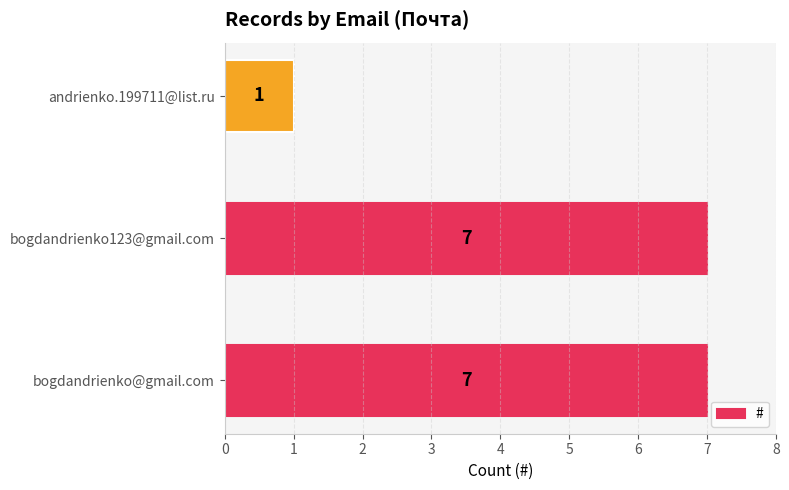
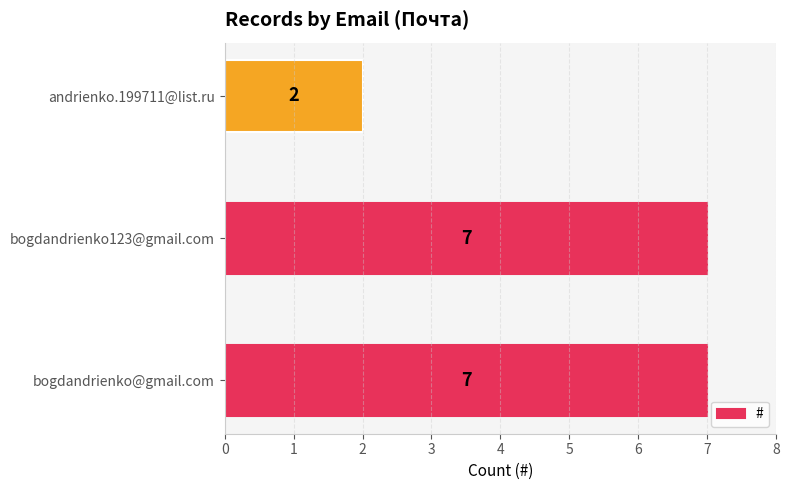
andrienko.199711@list.ru: 1 -> 2
